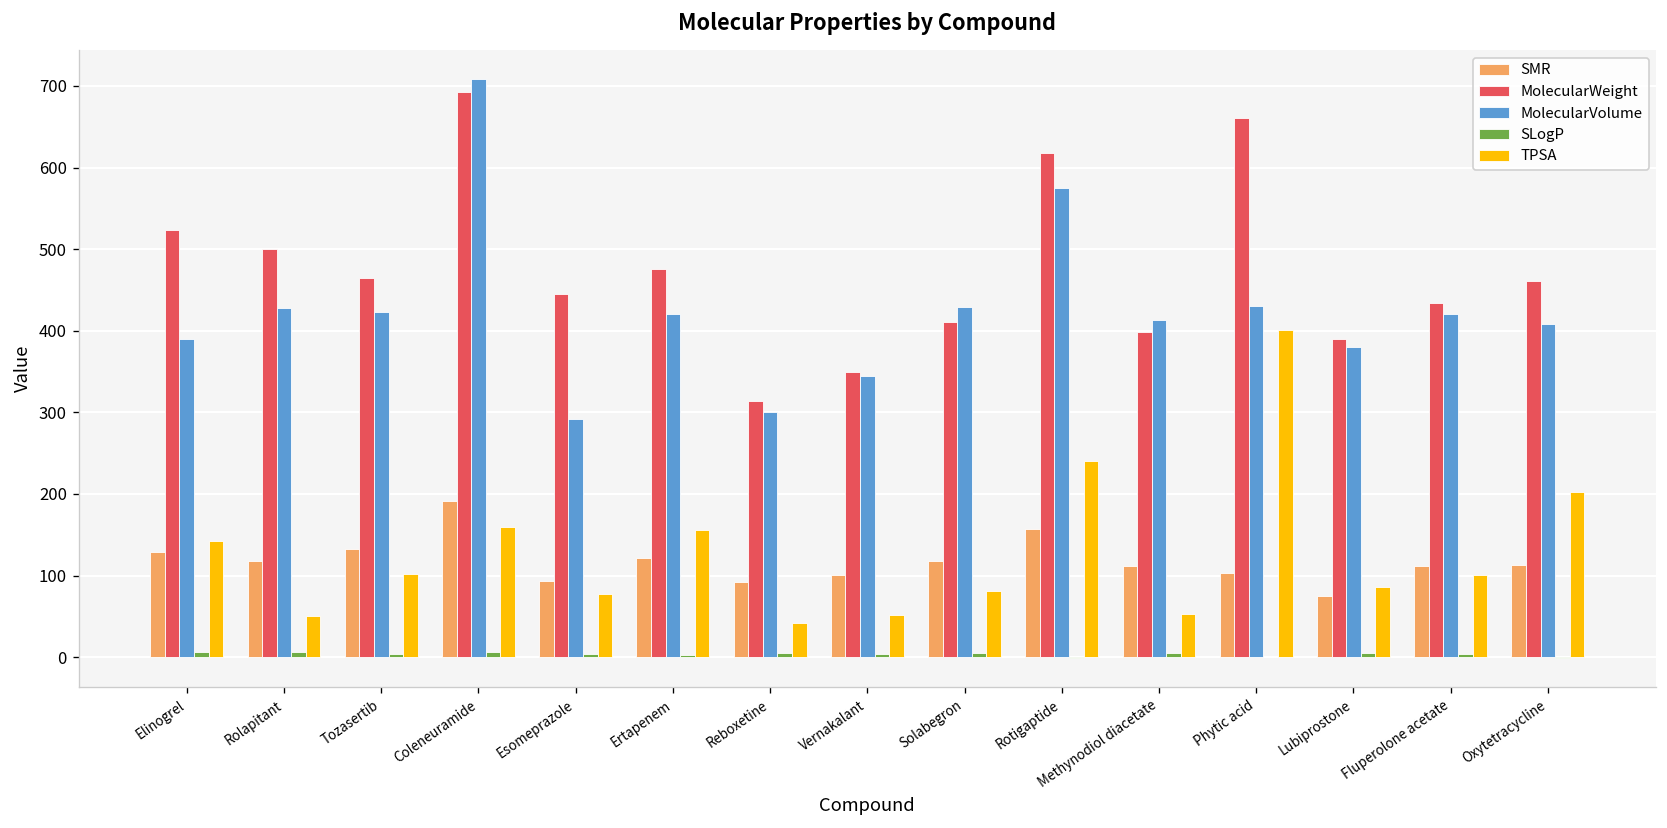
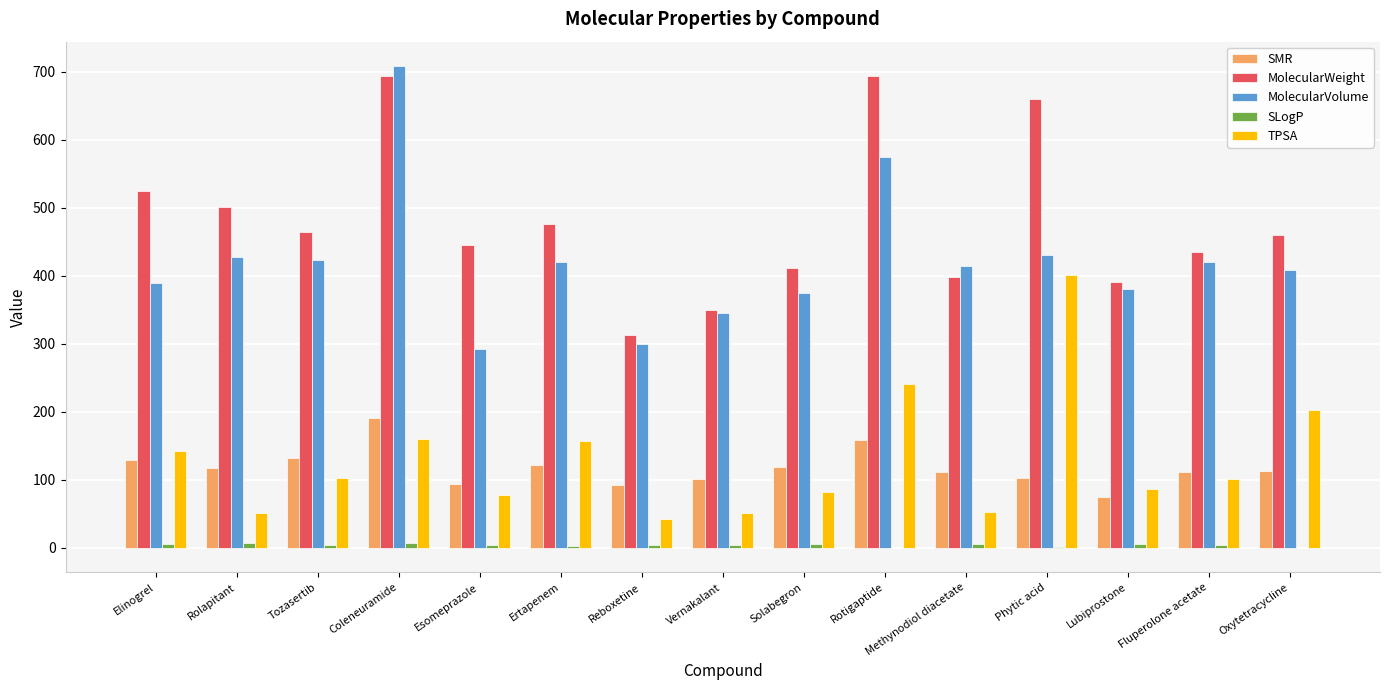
MolecularVolume, Solabegron: 430 -> 370
MolecularWeight, Rotigaptide: 620 -> 690
